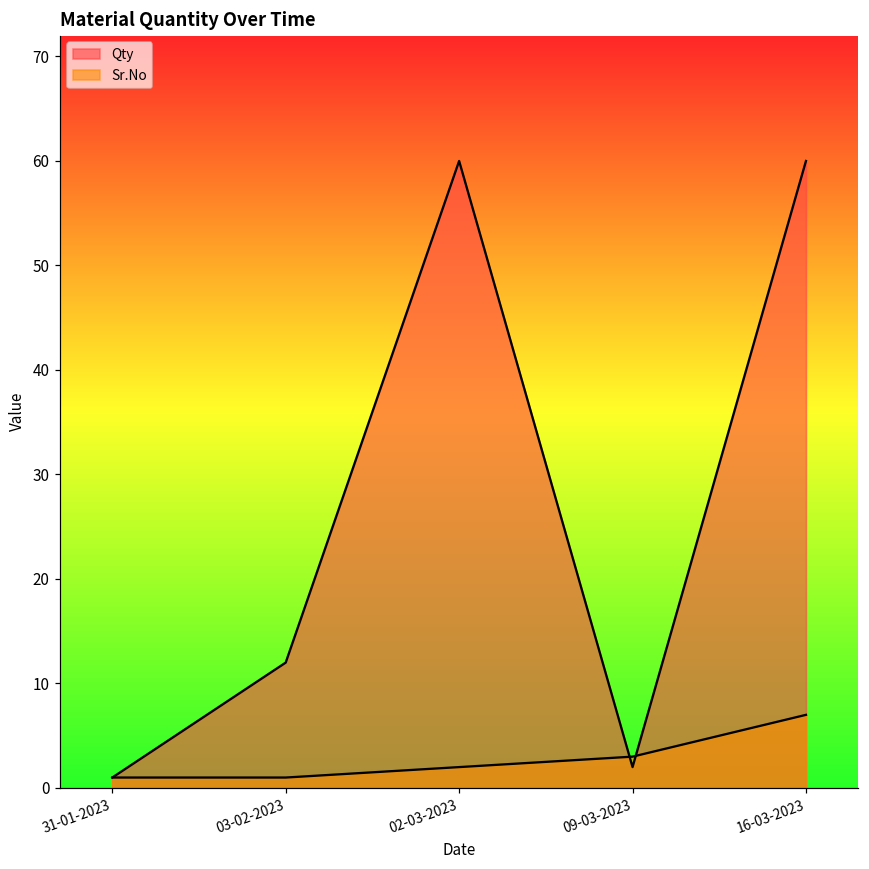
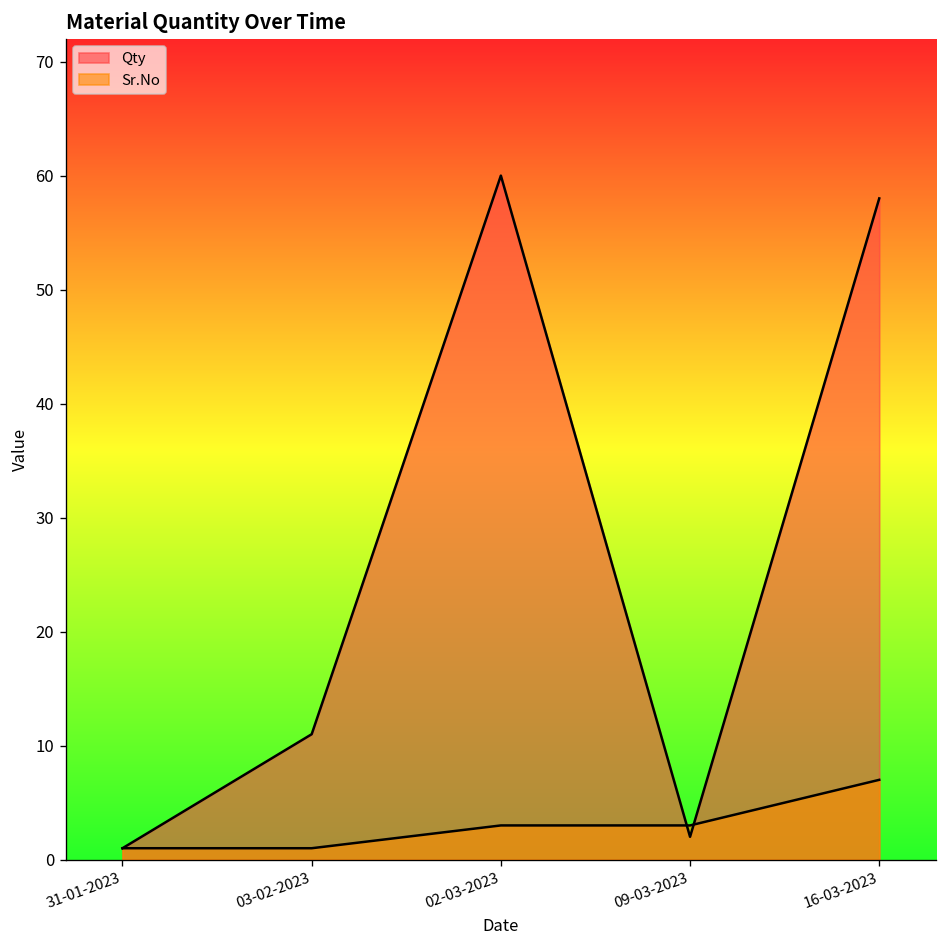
Qty, 03-02-2023: 12 -> 11
Sr.No, 02-03-2023: 2 -> 3
Qty, 16-03-2023: 60 -> 58
